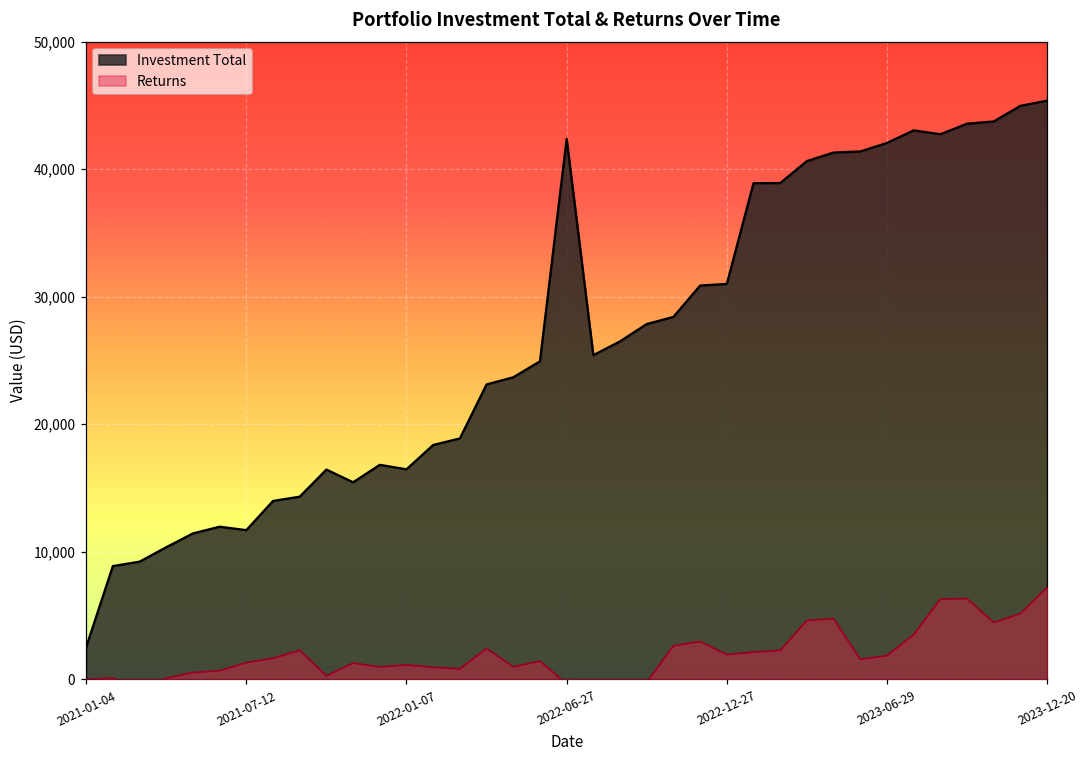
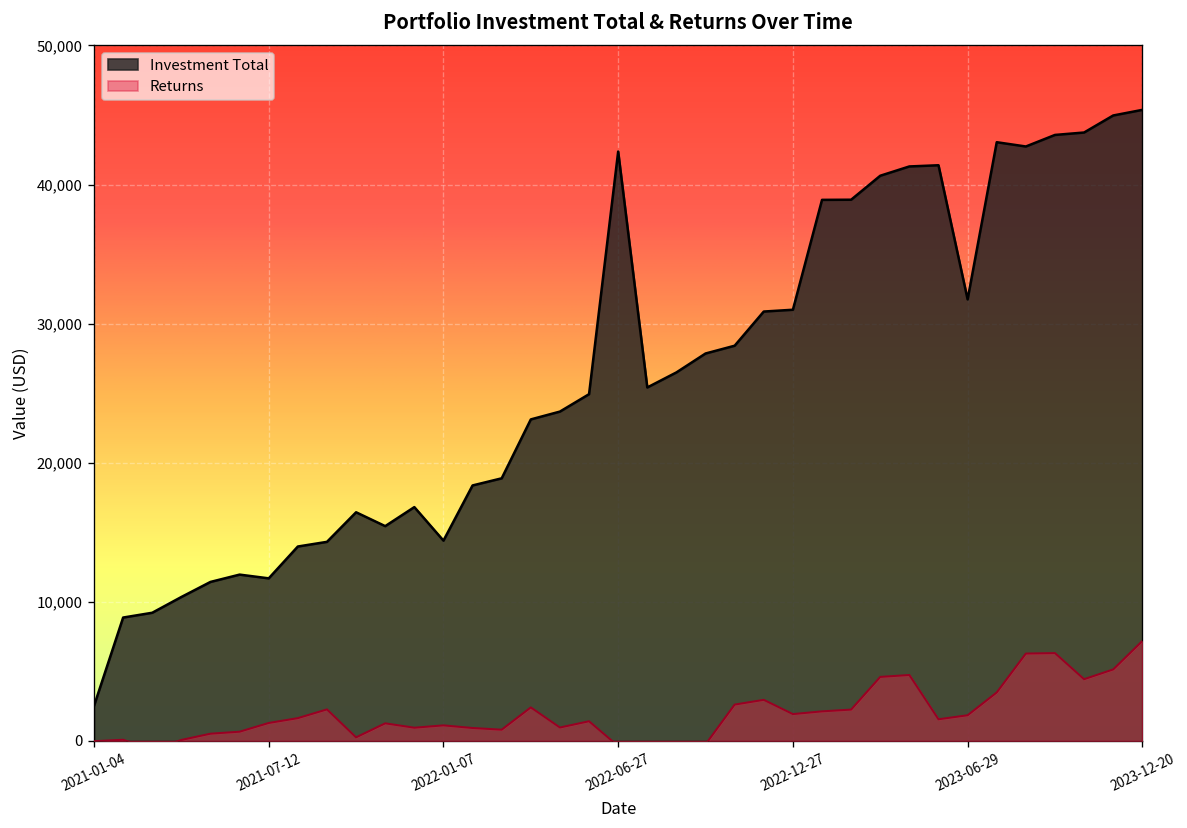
Investment Total, 2022-01-07: 16,500 -> 14,400
Investment Total, 2023-06-29: 42,100 -> 31,700
